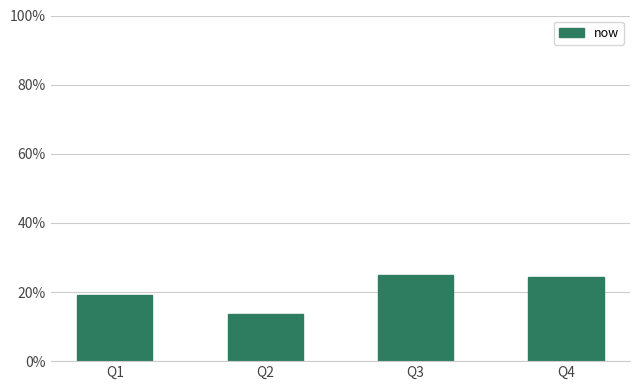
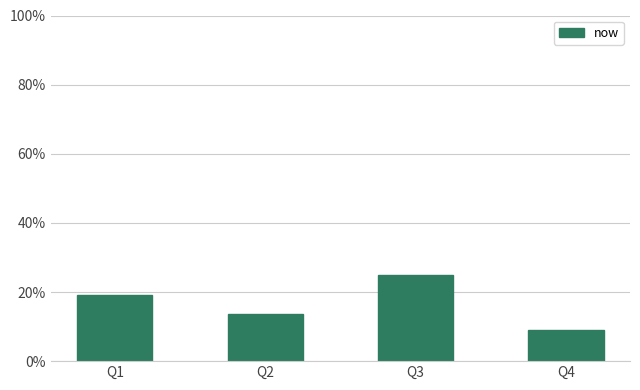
Q4: 24% -> 9%
